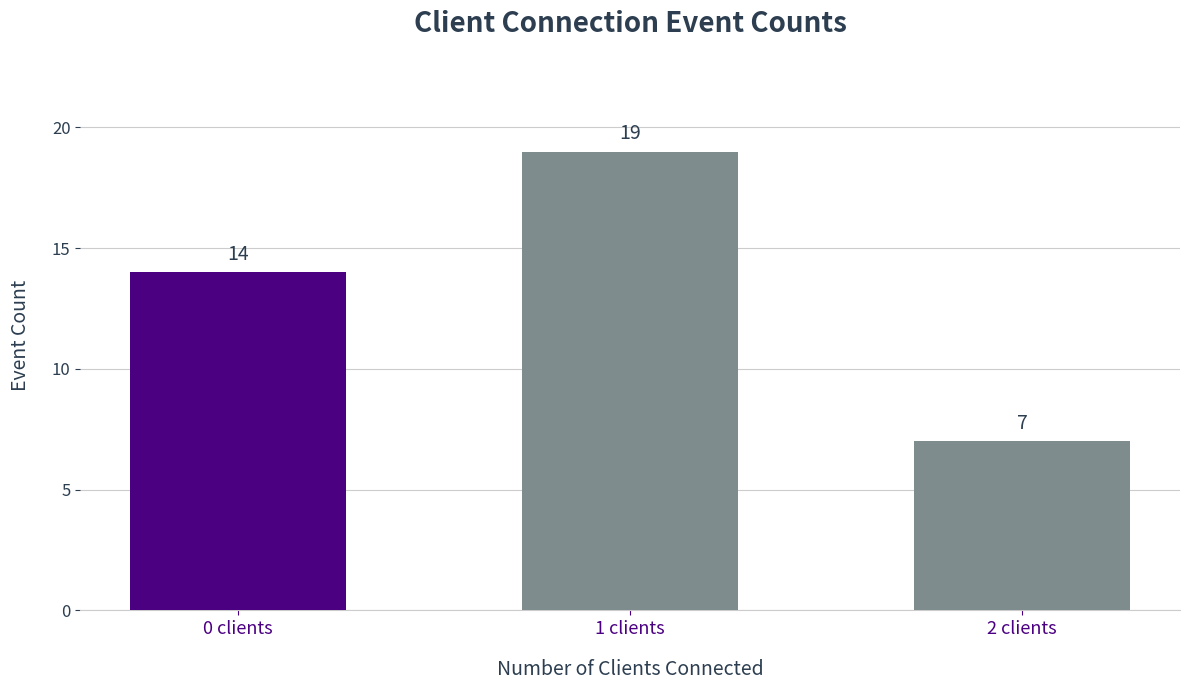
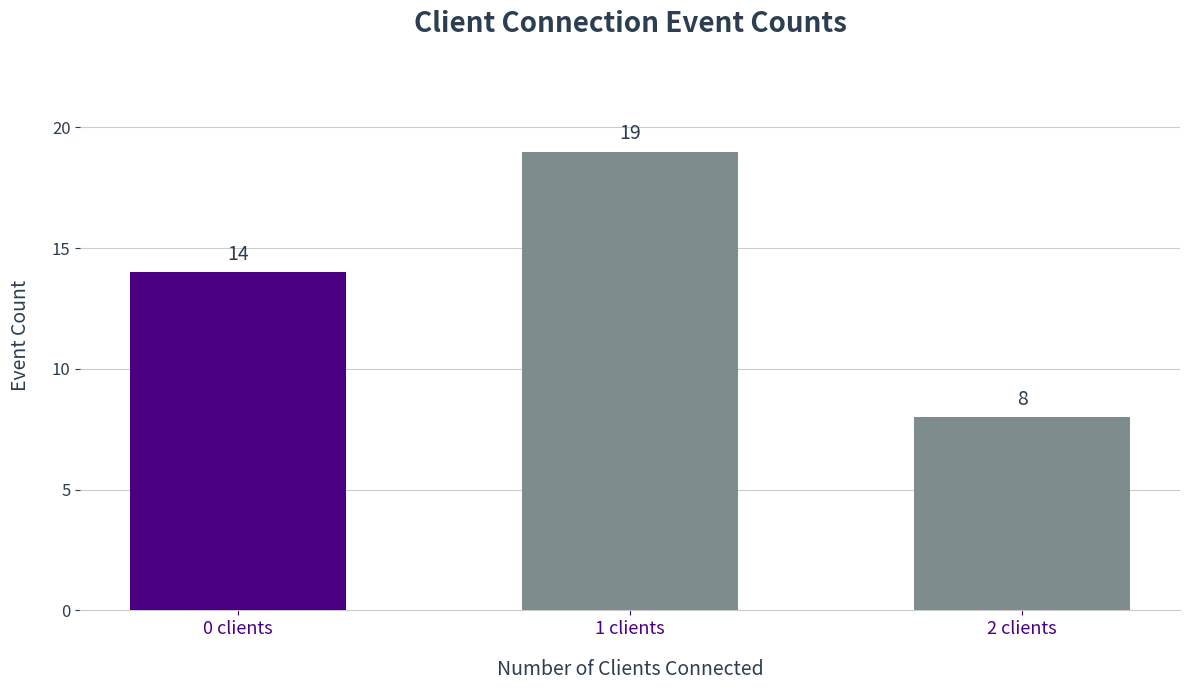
2 clients: 7 -> 8
